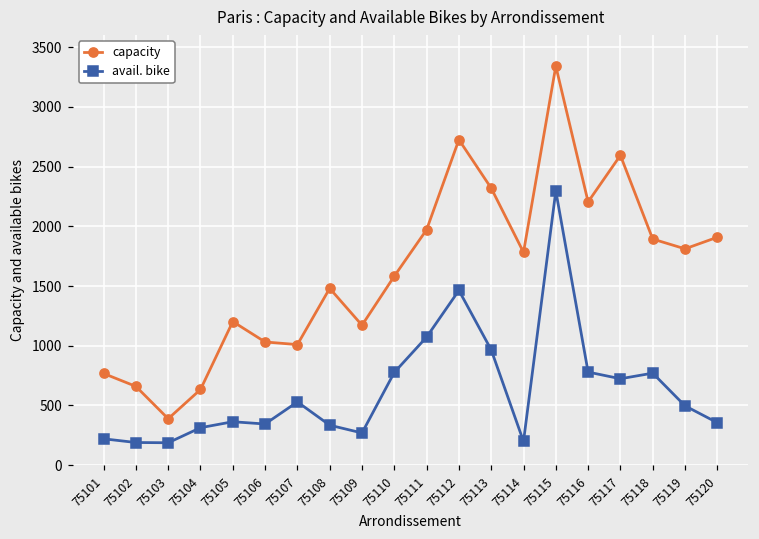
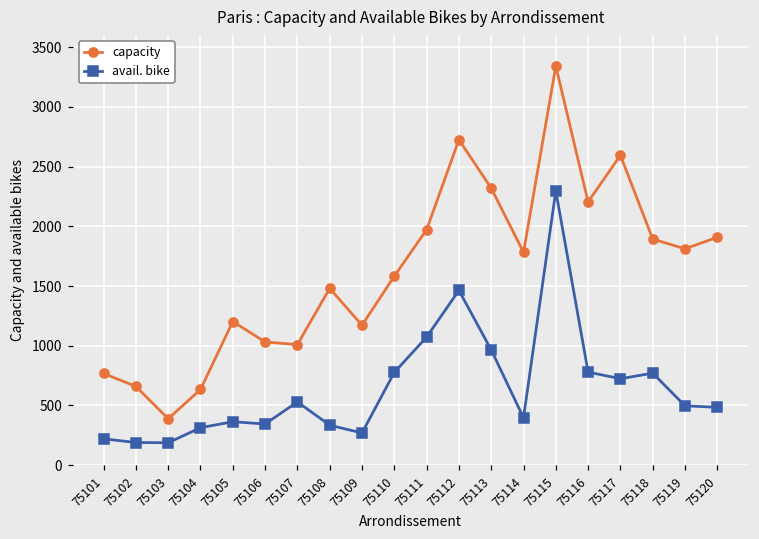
avail. bike, 75114: 200 -> 400
avail. bike, 75120: 360 -> 490
